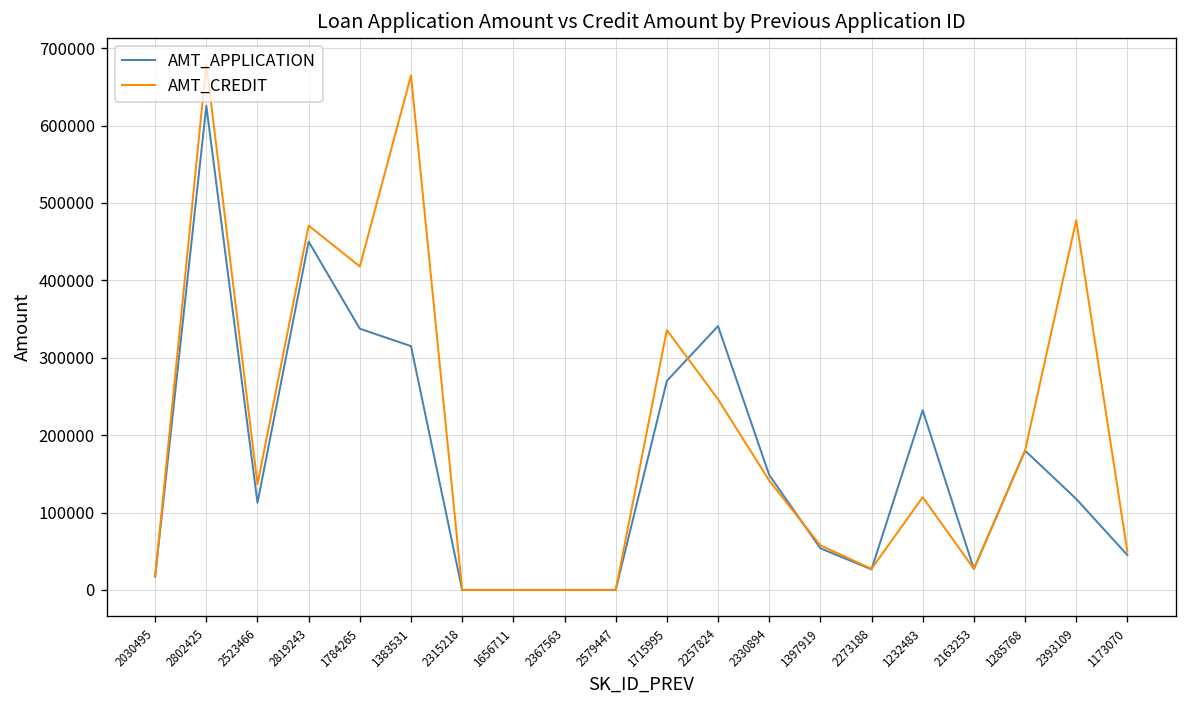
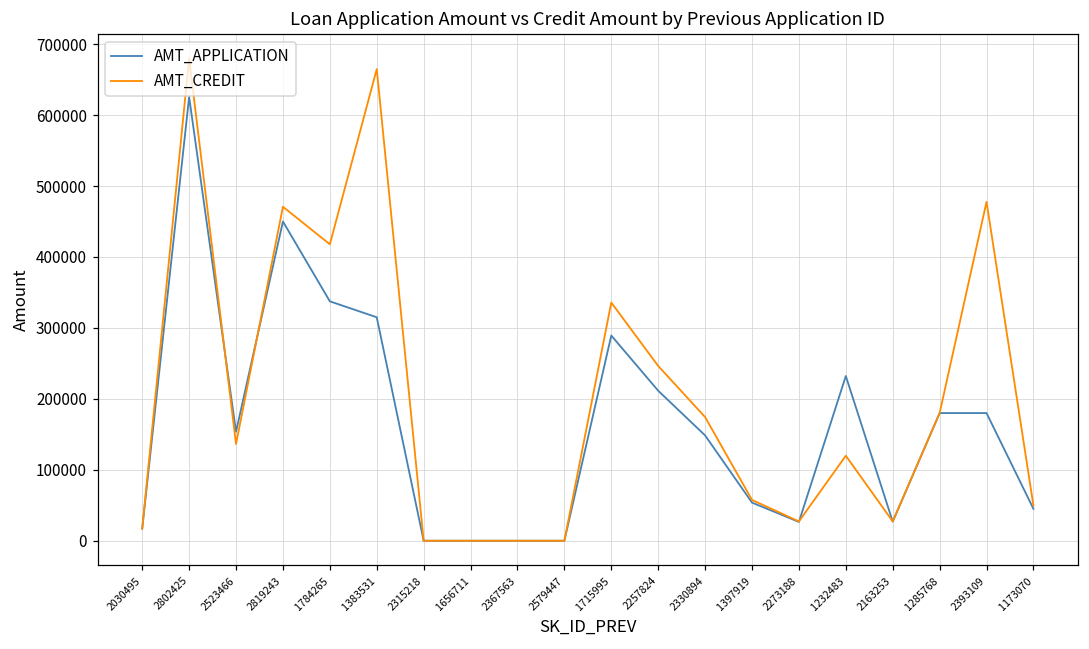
AMT_APPLICATION, 2523466: 110000 -> 150000
AMT_APPLICATION, 1715995: 270000 -> 290000
AMT_APPLICATION, 2257824: 340000 -> 210000
AMT_CREDIT, 2330894: 140000 -> 170000
AMT_APPLICATION, 2393109: 120000 -> 180000
